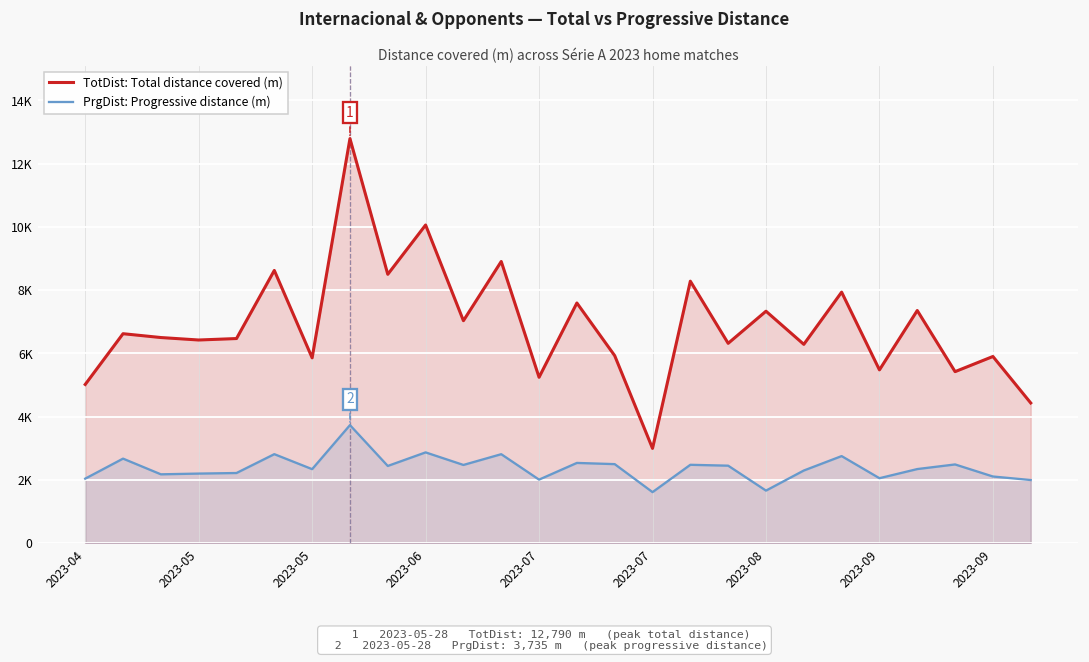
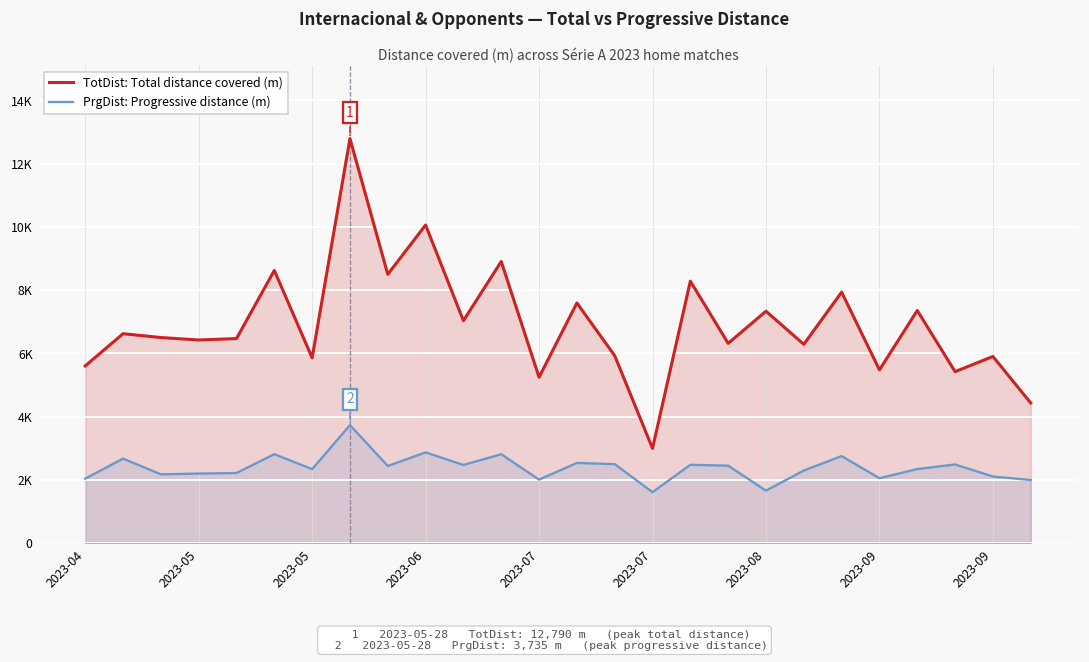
TotDist: Total distance covered (m), 2023-04: 5000 -> 5600
